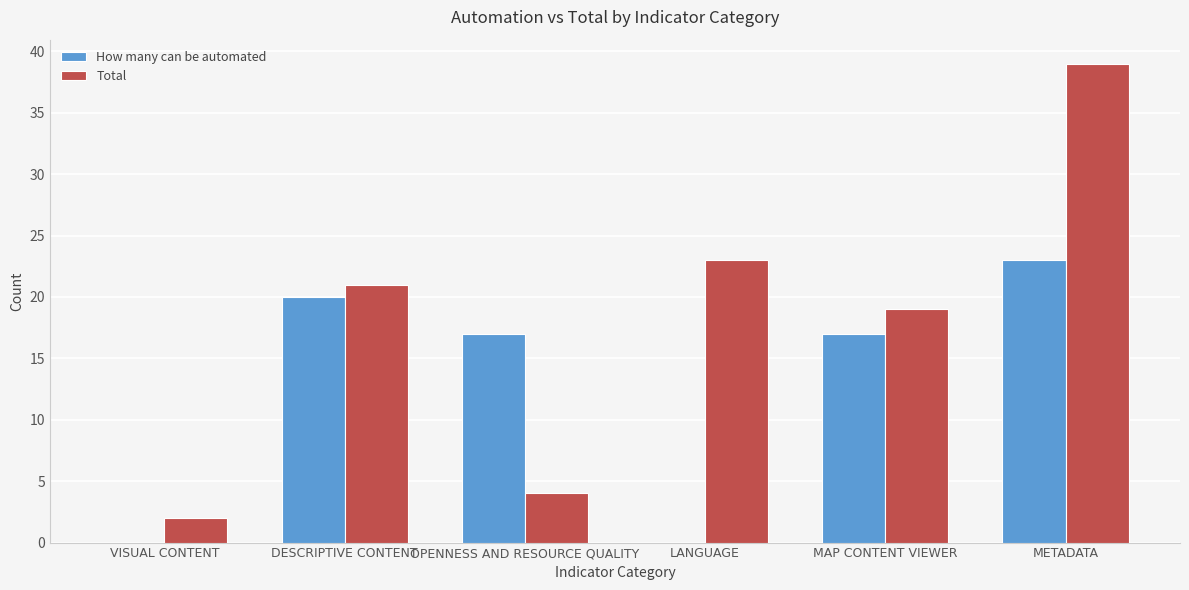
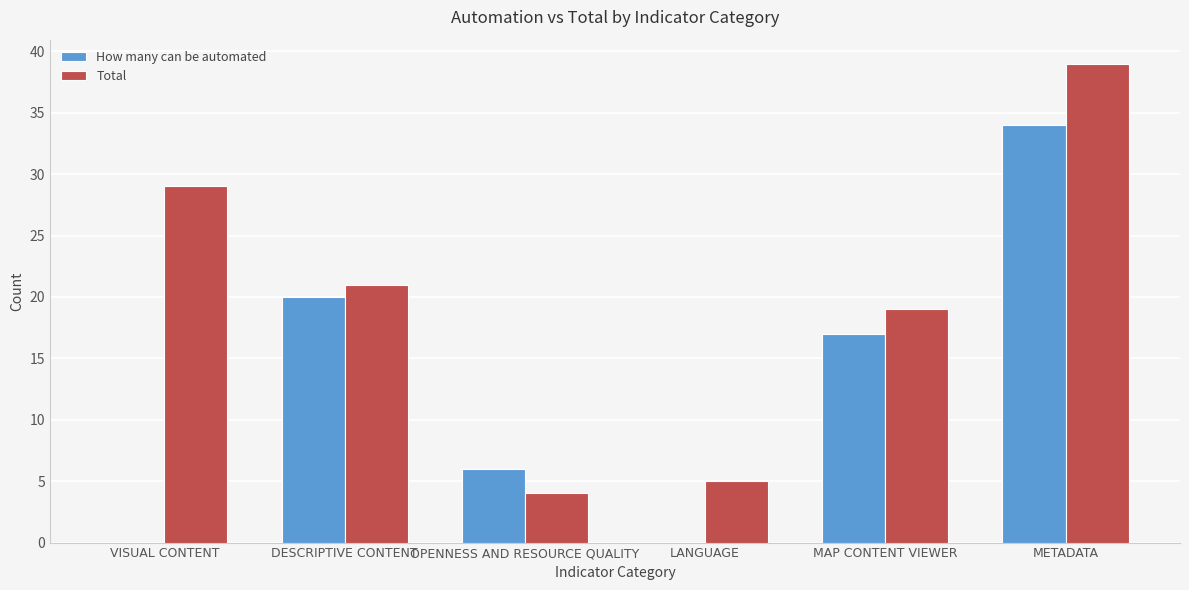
Total, VISUAL CONTENT: 2 -> 29
How many can be automated, OPENNESS AND RESOURCE QUALITY: 17 -> 6
Total, LANGUAGE: 23 -> 5
How many can be automated, METADATA: 23 -> 34
